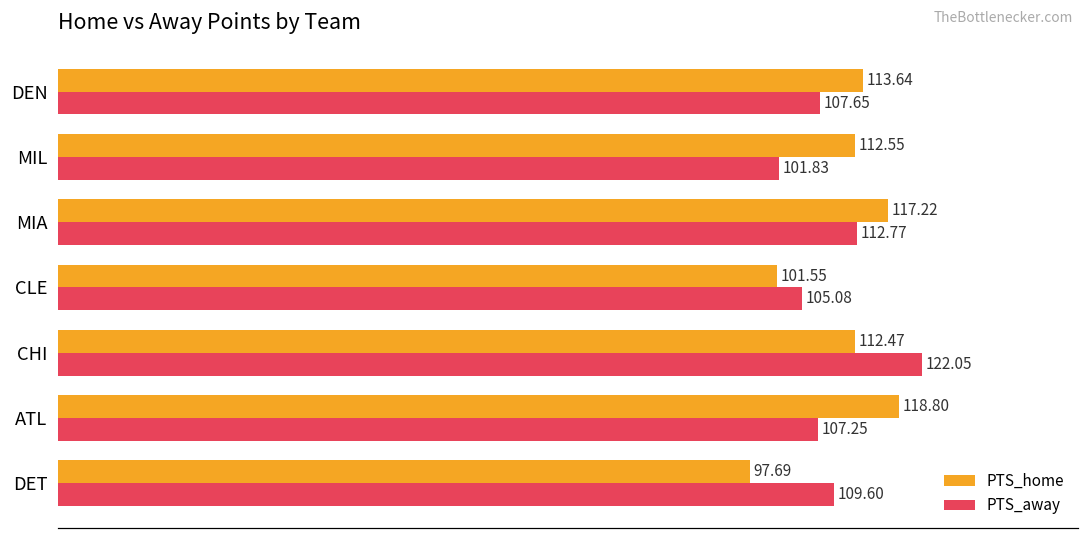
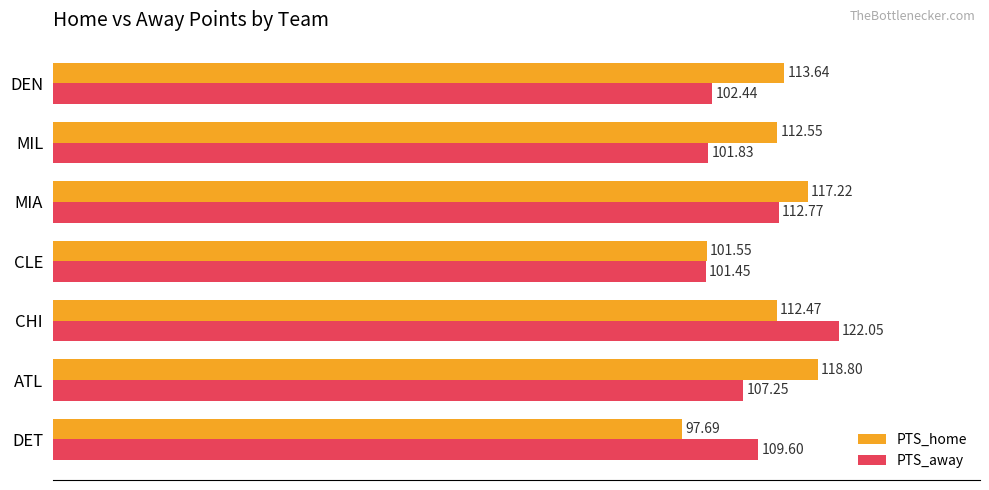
PTS_away, DEN: 107.65 -> 102.44
PTS_away, CLE: 105.08 -> 101.45
